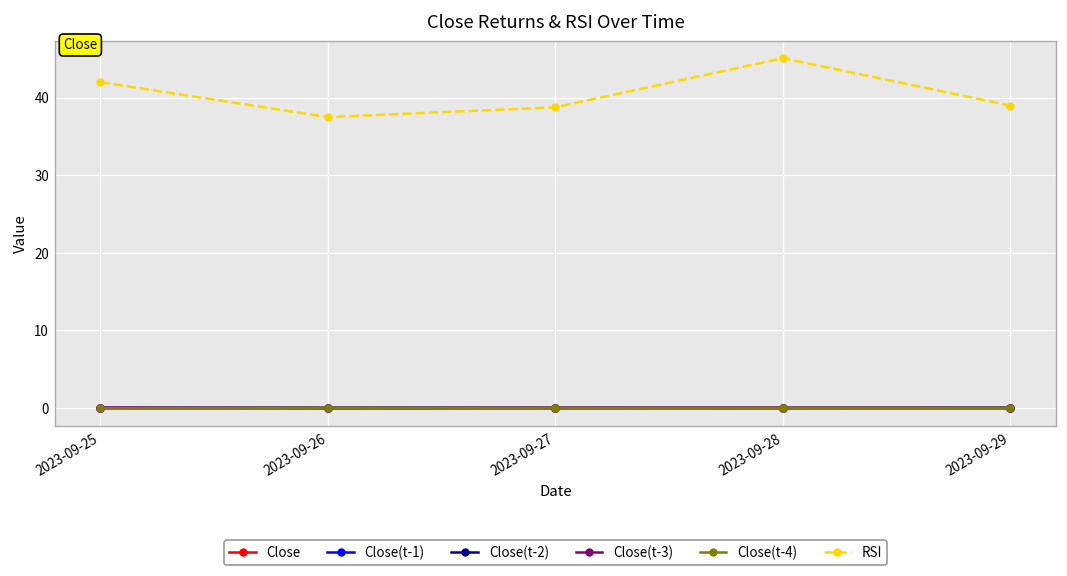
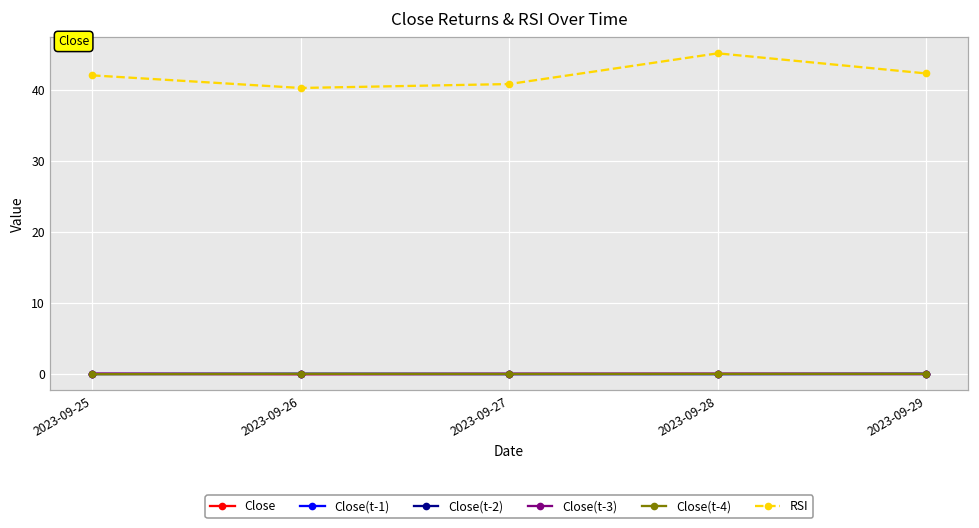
RSI, 2023-09-26: 37 -> 40
RSI, 2023-09-27: 39 -> 41
RSI, 2023-09-29: 39 -> 42
